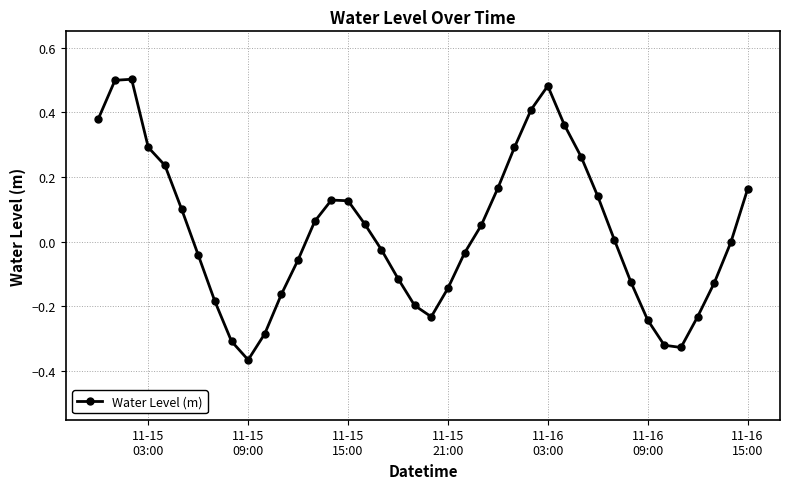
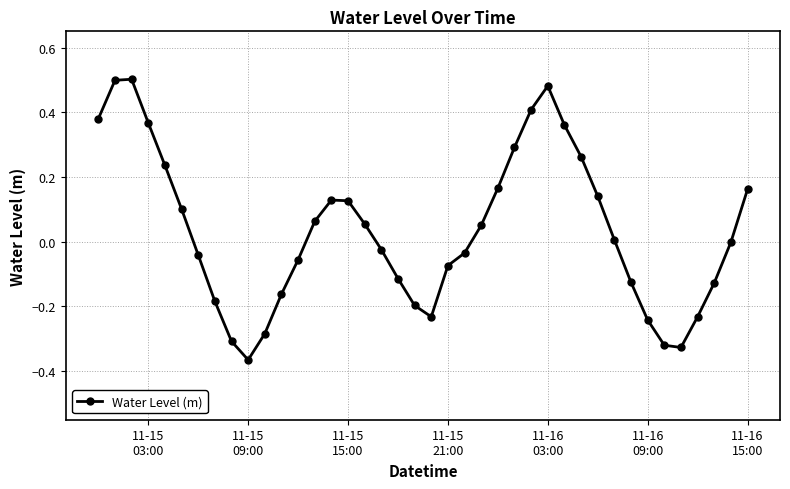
11-15 03:00: 0.29 -> 0.37
11-15 21:00: -0.14 -> -0.07
